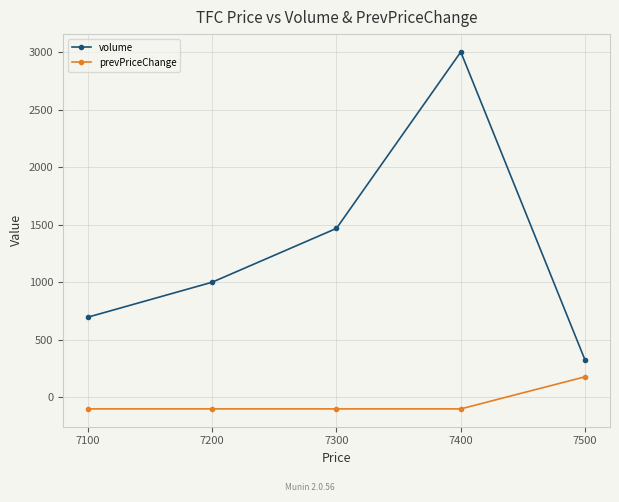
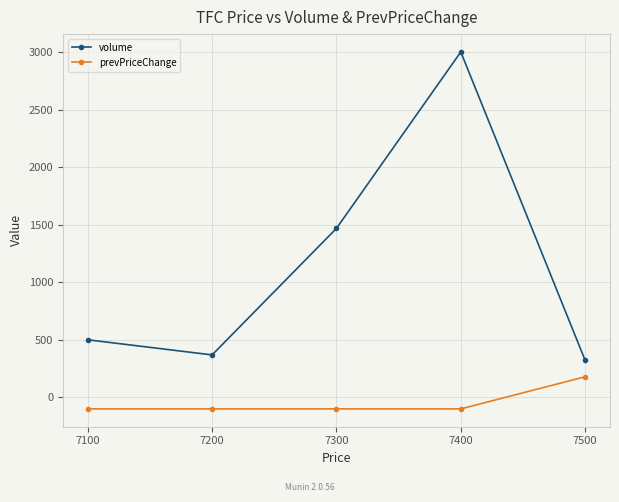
volume, 7100: 700 -> 500
volume, 7200: 1000 -> 370
